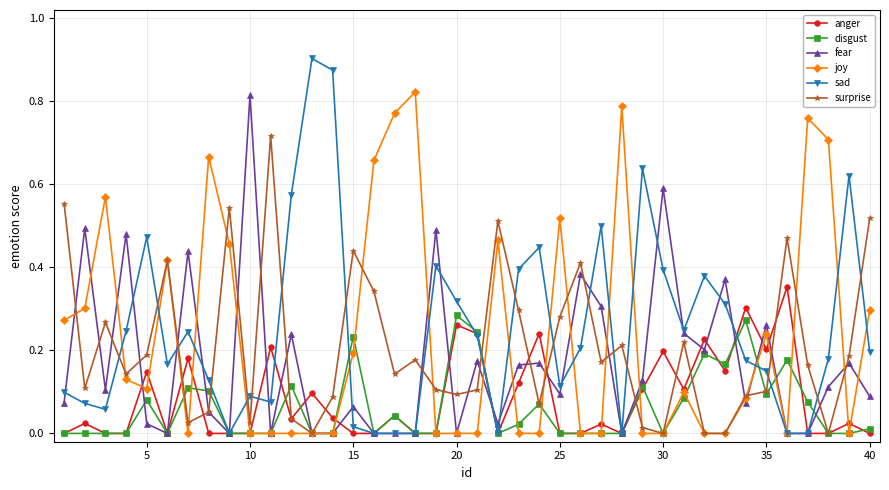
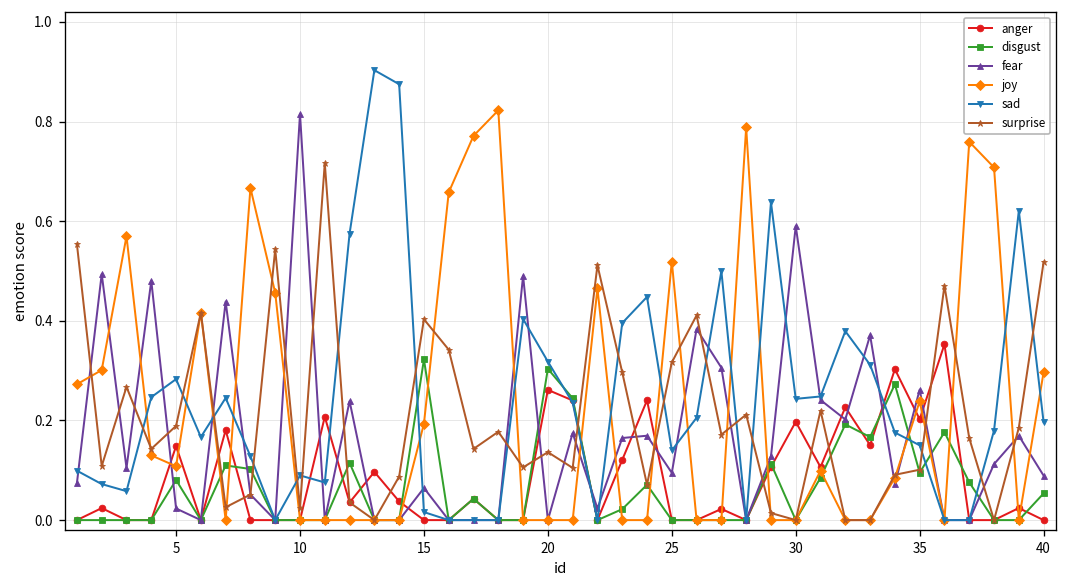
sad, 5: 0.47 -> 0.28
disgust, 15: 0.23 -> 0.32
surprise, 15: 0.44 -> 0.40
disgust, 20: 0.28 -> 0.30
surprise, 20: 0.09 -> 0.14
sad, 25: 0.11 -> 0.14
surprise, 25: 0.28 -> 0.32
sad, 30: 0.39 -> 0.24
disgust, 40: 0.01 -> 0.05
